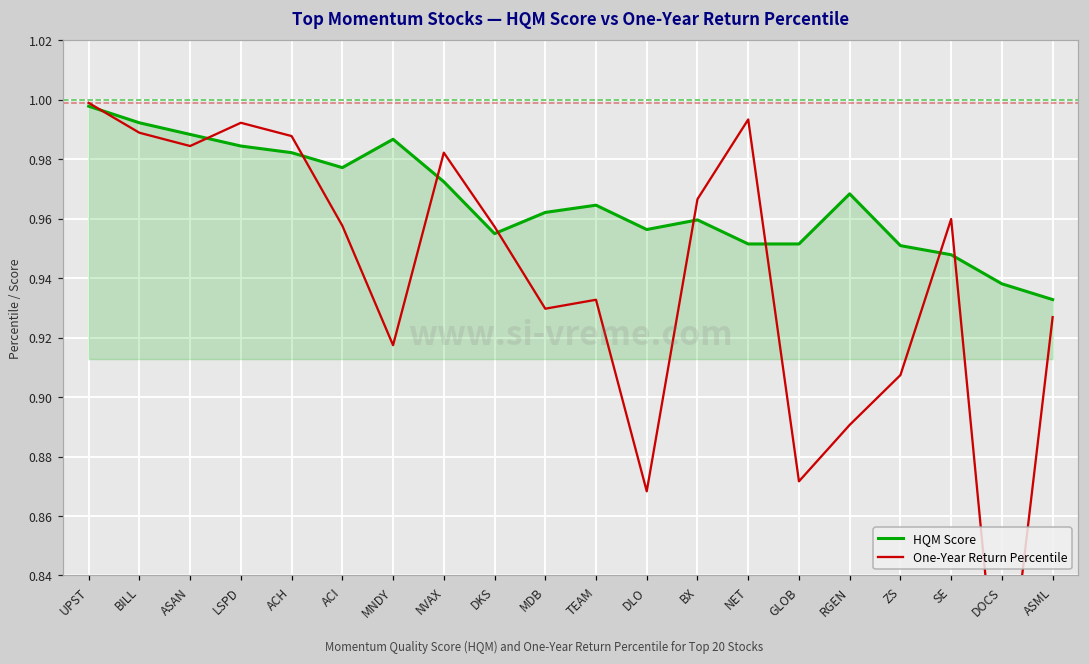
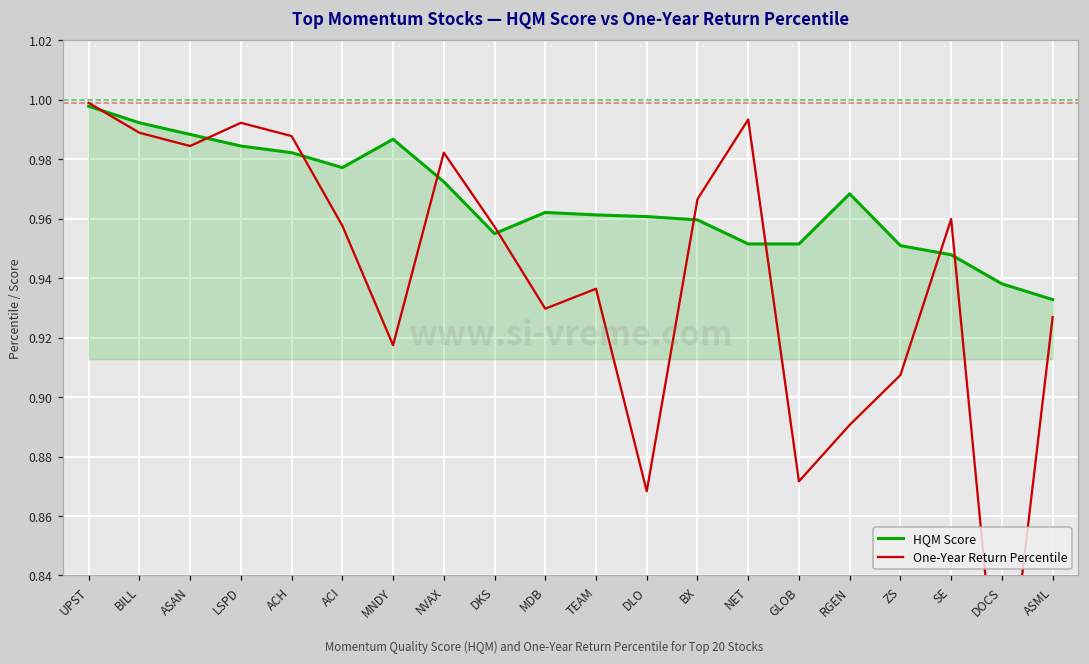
HQM Score, TEAM: 0.964 -> 0.961
One-Year Return Percentile, TEAM: 0.933 -> 0.936
HQM Score, DLO: 0.956 -> 0.961
